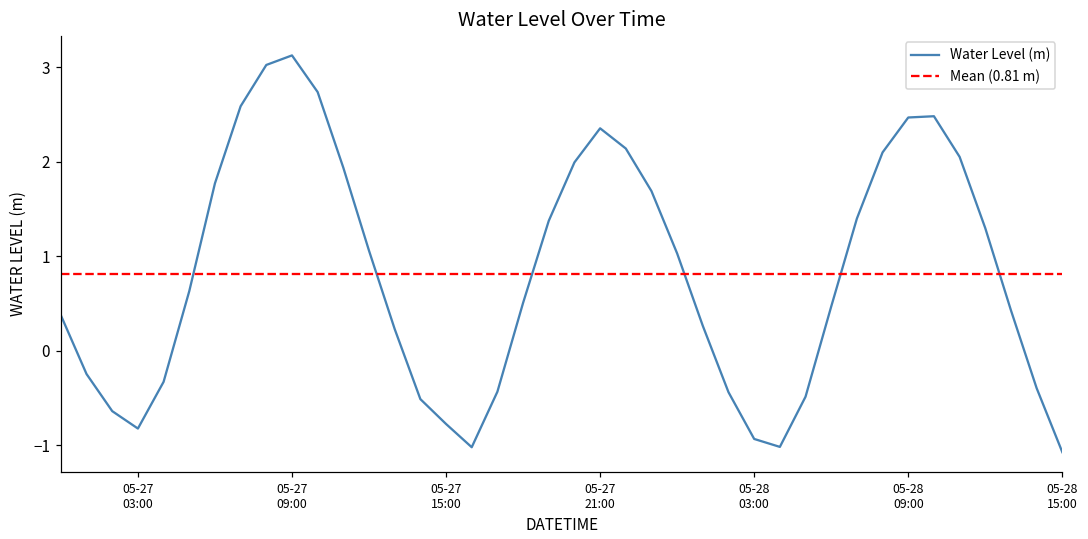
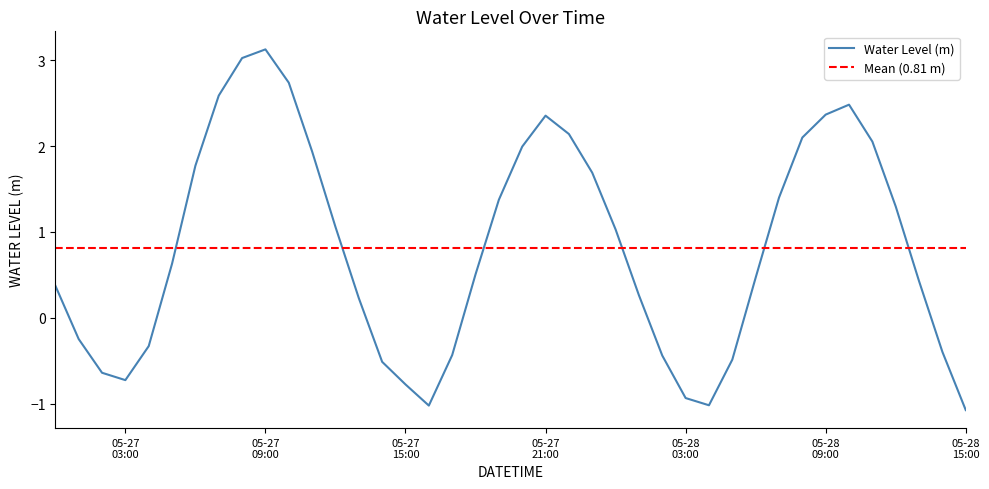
05-27 03:00: -0.8 -> -0.7
05-28 09:00: 2.5 -> 2.4
